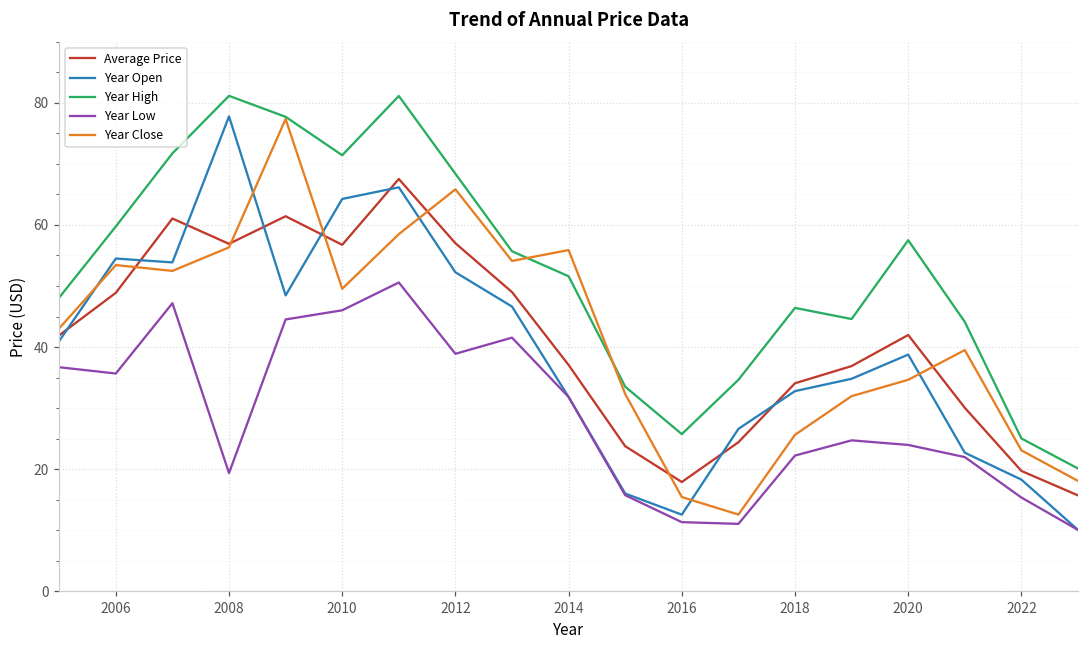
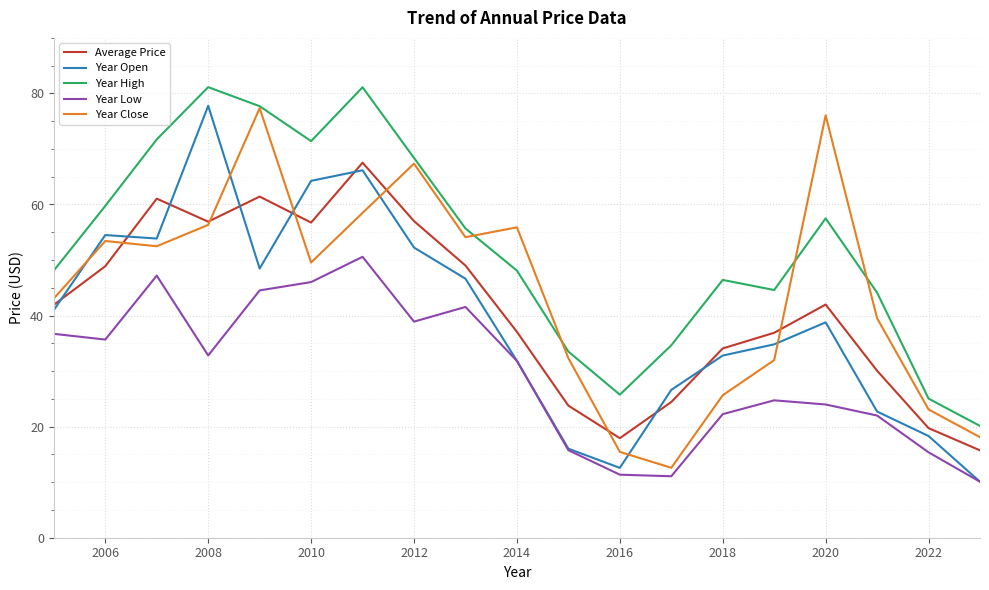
Year Low, 2008: 19 -> 33
Year Close, 2012: 66 -> 67
Year High, 2014: 52 -> 48
Year Close, 2020: 35 -> 76
